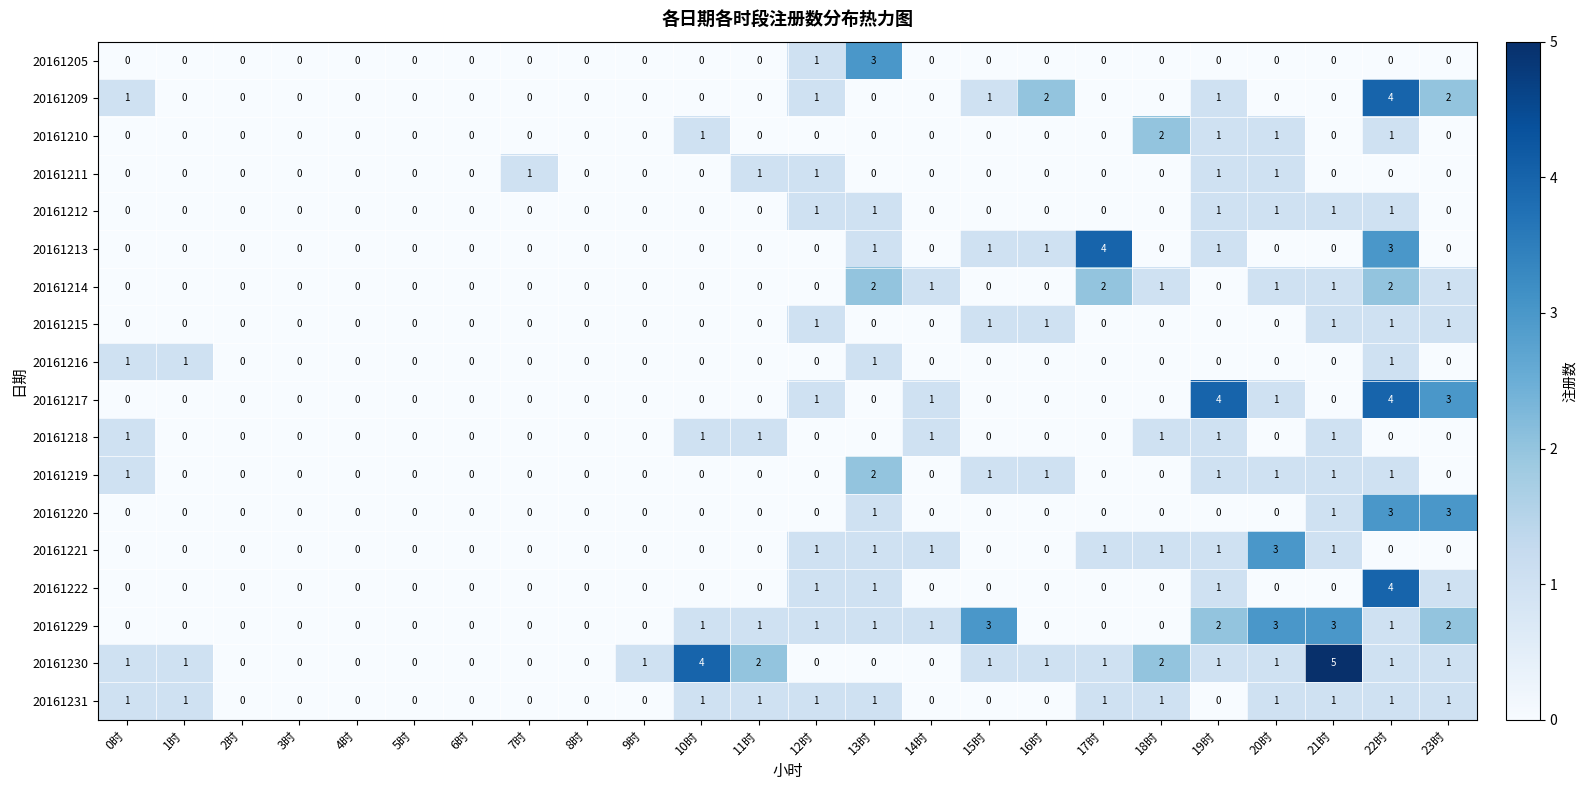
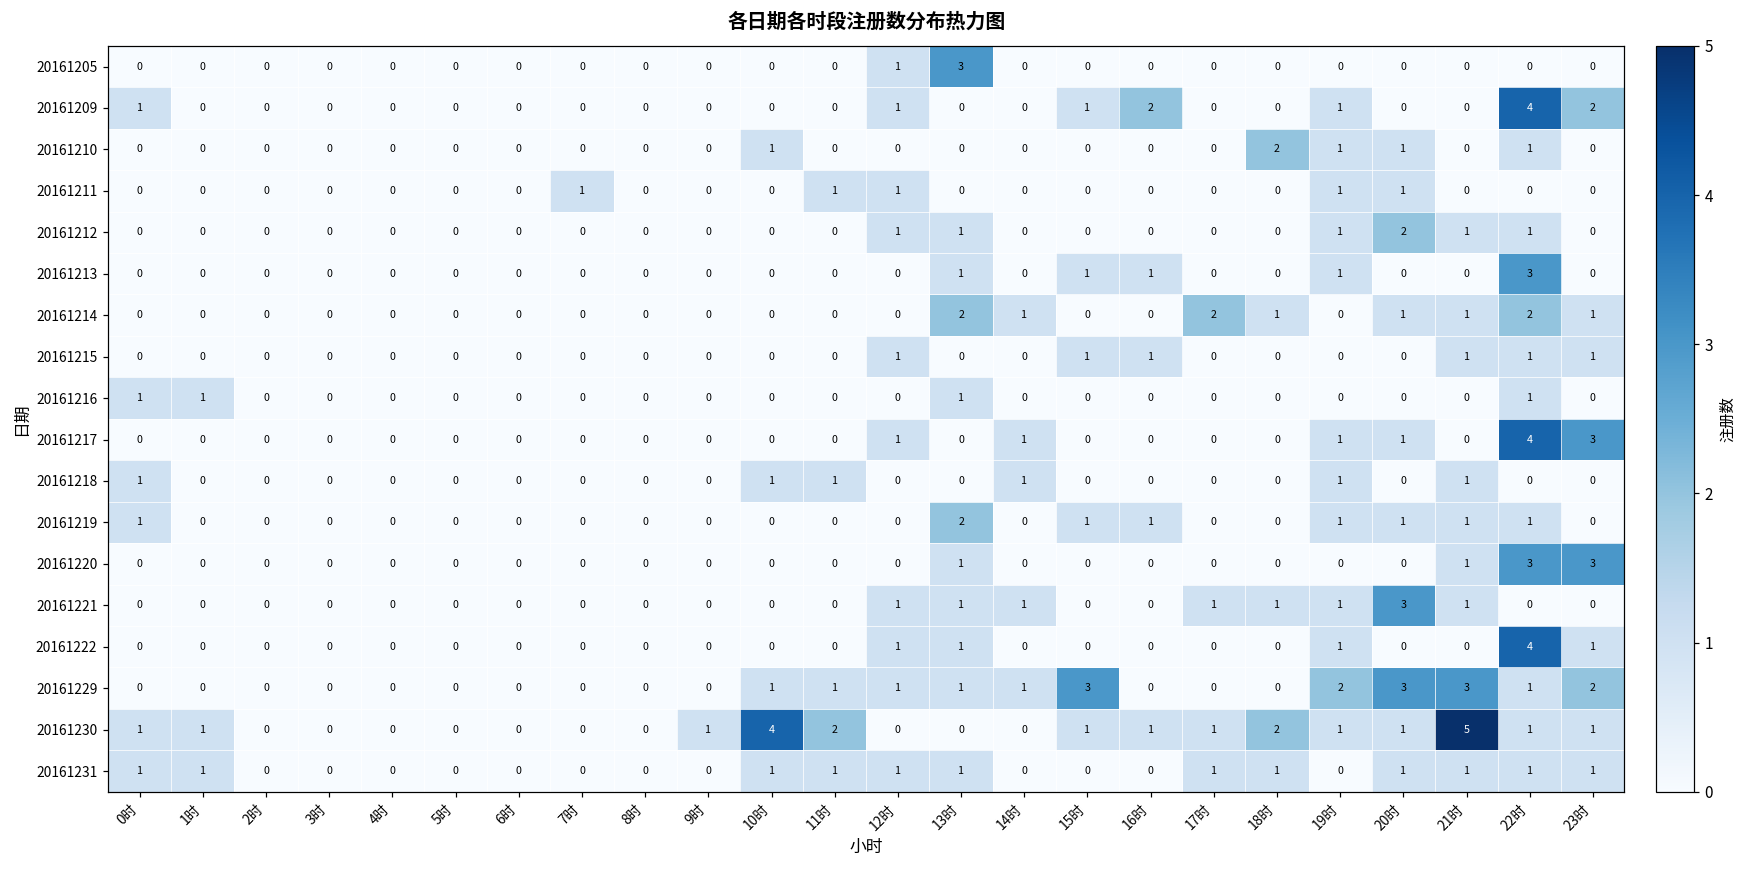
20161212, 20时: 1 -> 2
20161213, 17时: 4 -> 0
20161217, 19时: 4 -> 1
20161218, 18时: 1 -> 0
